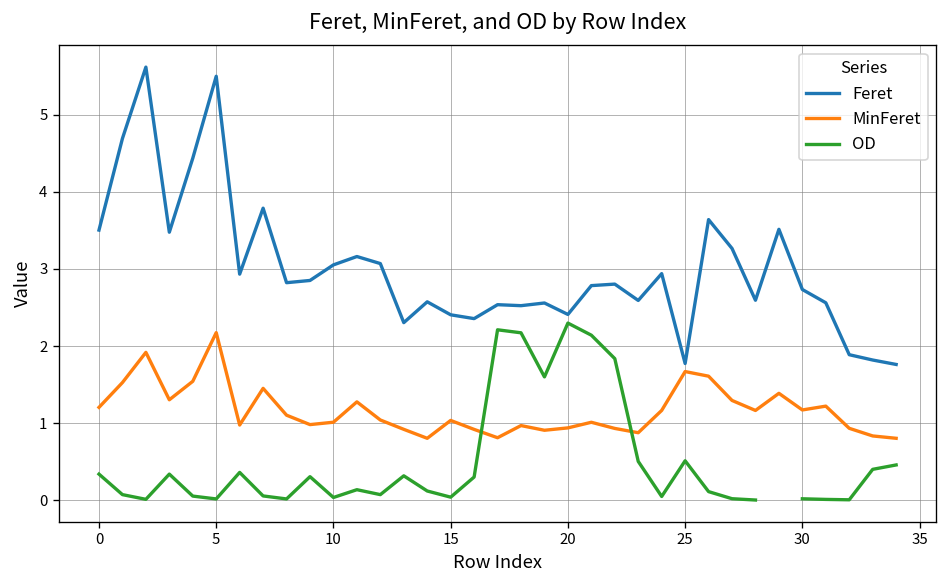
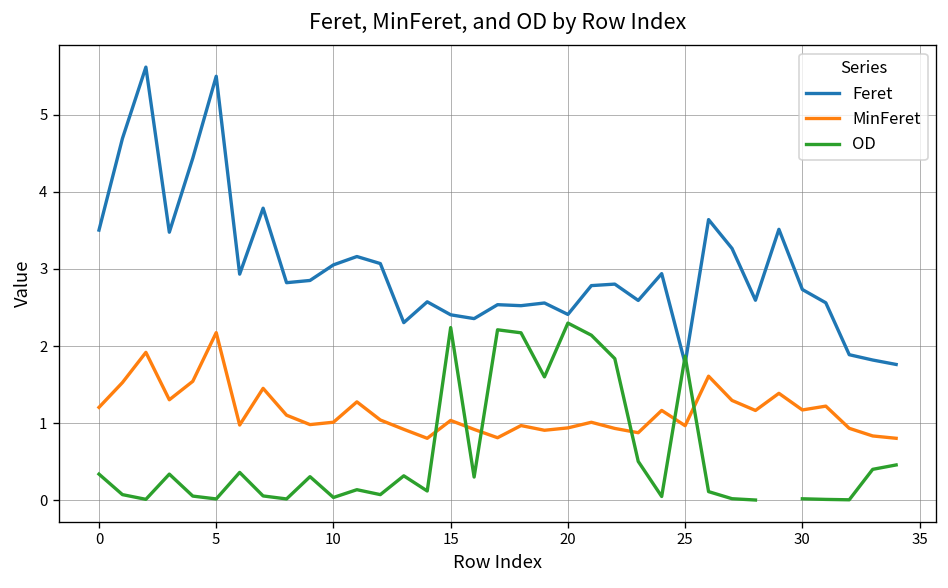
OD, 15: 0.0 -> 2.2
MinFeret, 25: 1.7 -> 1.0
OD, 25: 0.5 -> 1.9
